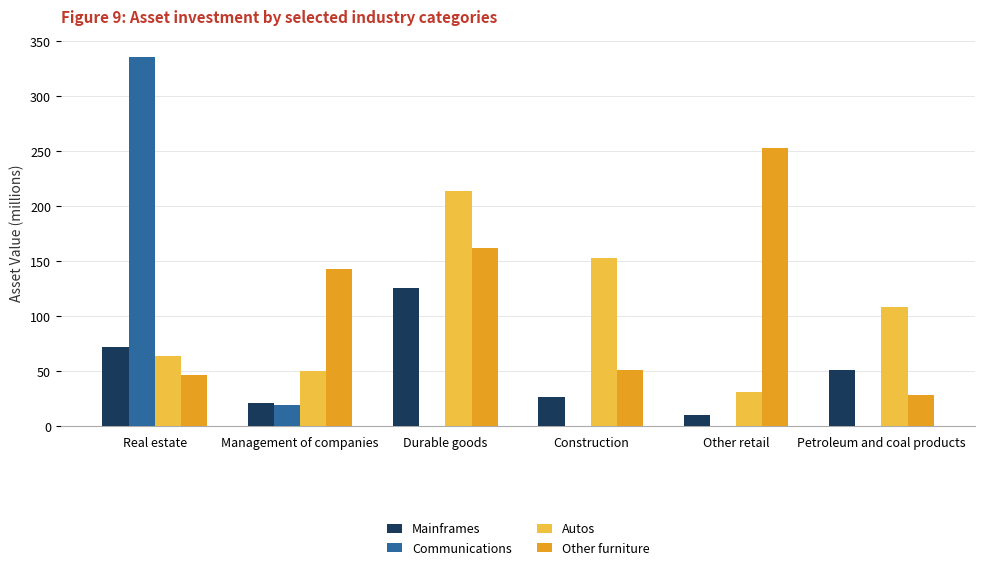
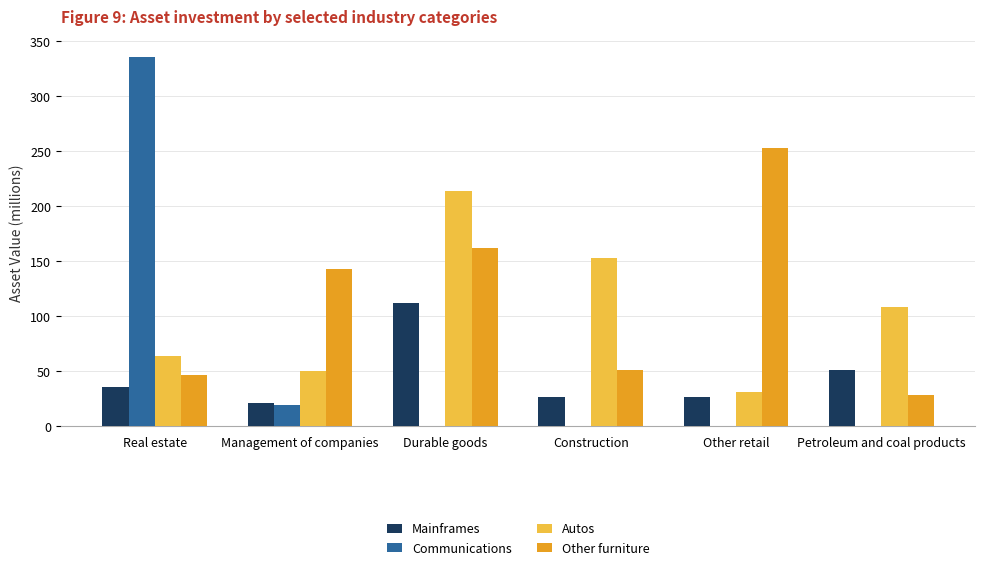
Mainframes, Real estate: 72 -> 36
Mainframes, Durable goods: 126 -> 112
Mainframes, Other retail: 10 -> 27
